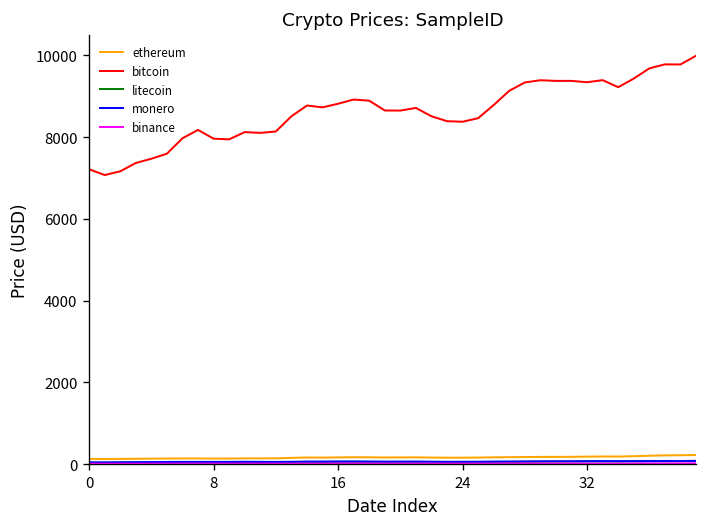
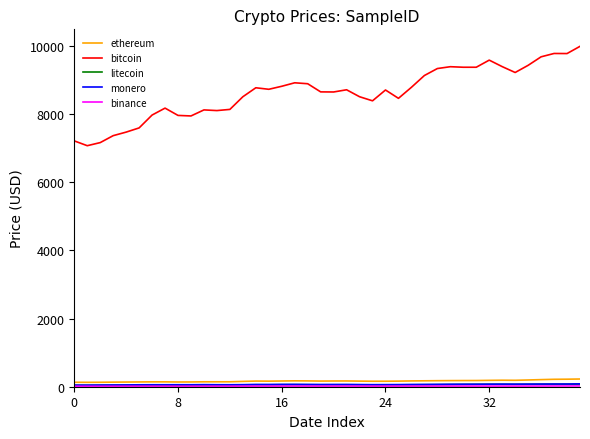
bitcoin, 24: 8400 -> 8700
bitcoin, 32: 9300 -> 9600
